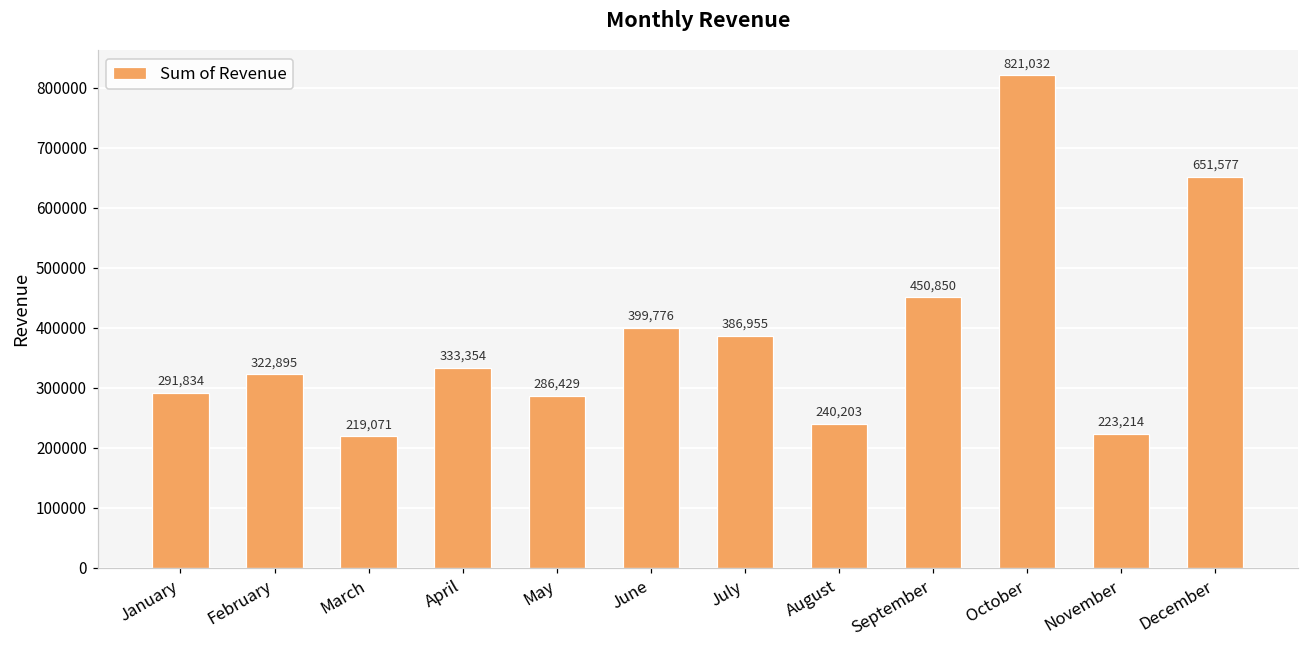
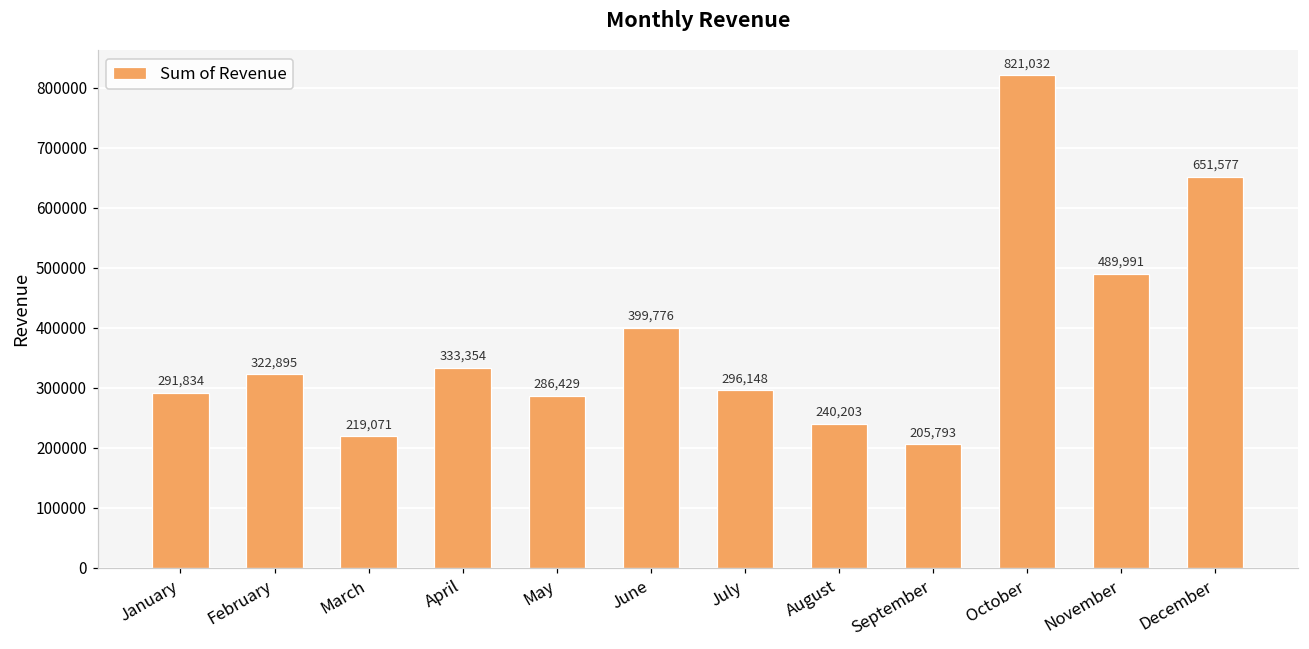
July: 386,955 -> 296,148
September: 450,850 -> 205,793
November: 223,214 -> 489,991
